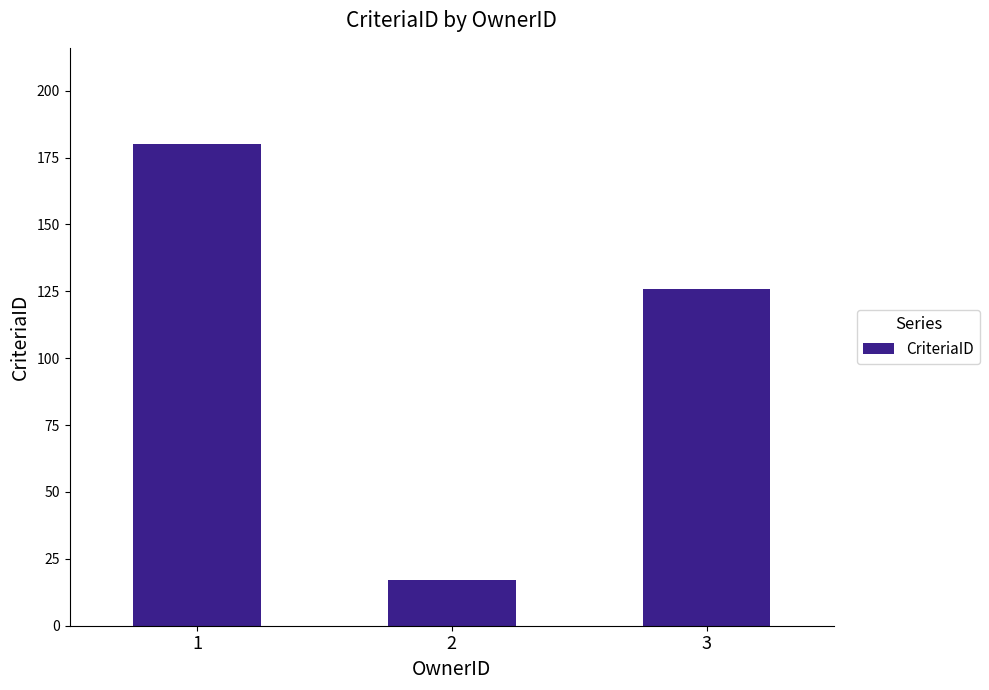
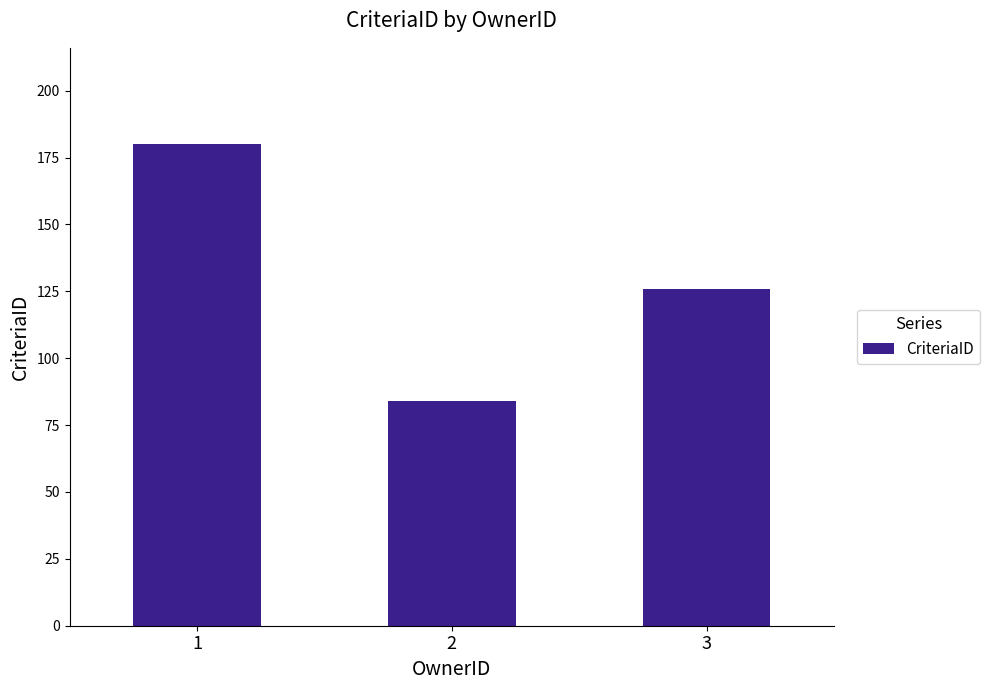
2: 17 -> 84
